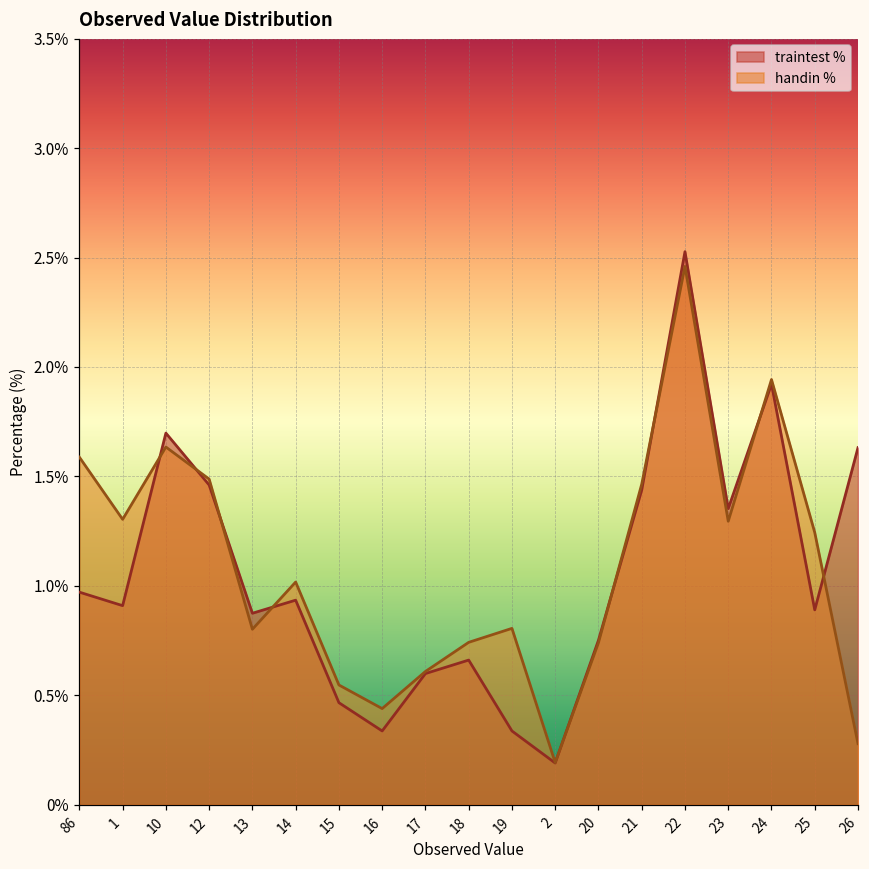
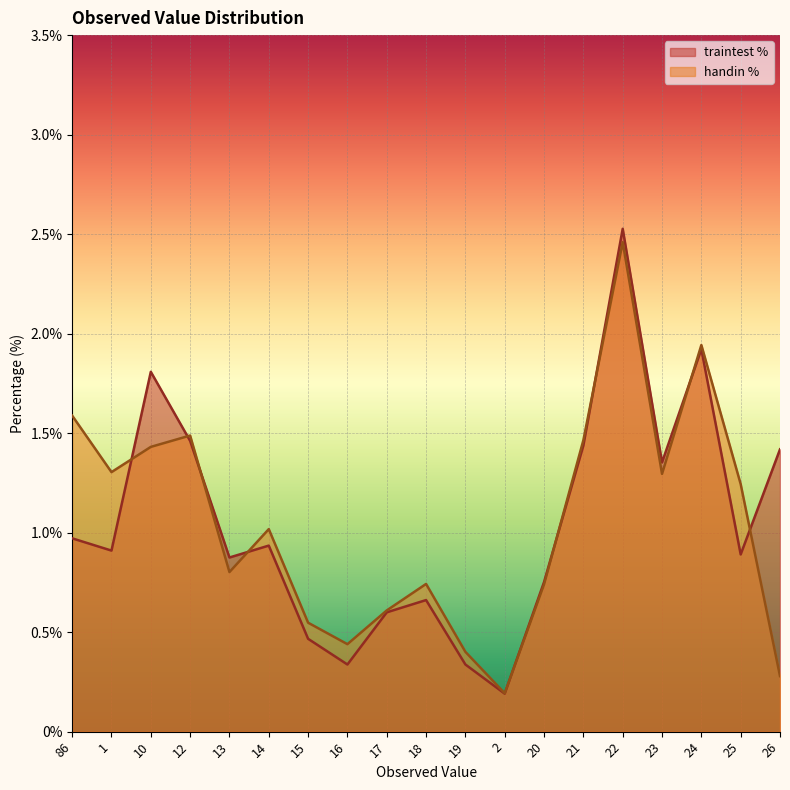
traintest %, 10: 1.70% -> 1.81%
handin %, 10: 1.63% -> 1.43%
handin %, 19: 0.81% -> 0.40%
traintest %, 26: 1.63% -> 1.42%
